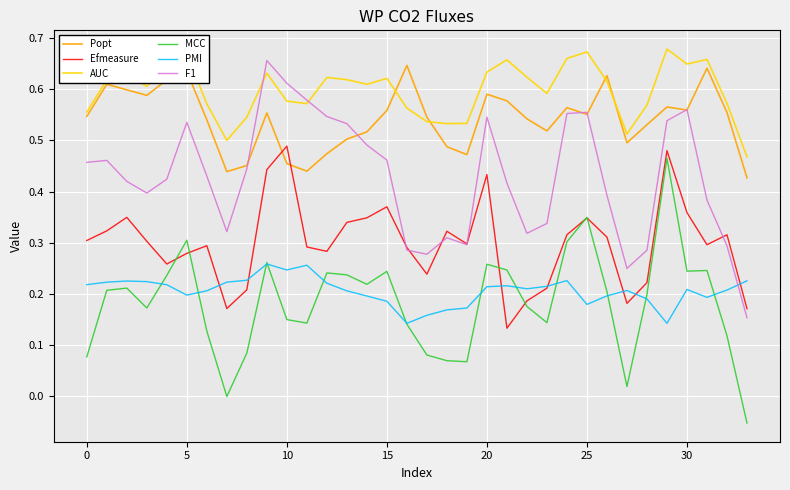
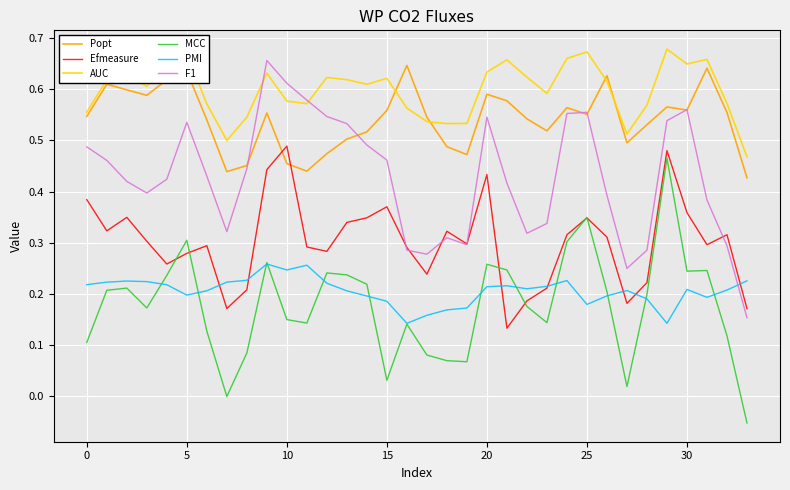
Efmeasure, 0: 0.30 -> 0.38
MCC, 0: 0.08 -> 0.11
F1, 0: 0.46 -> 0.49
MCC, 15: 0.24 -> 0.03
